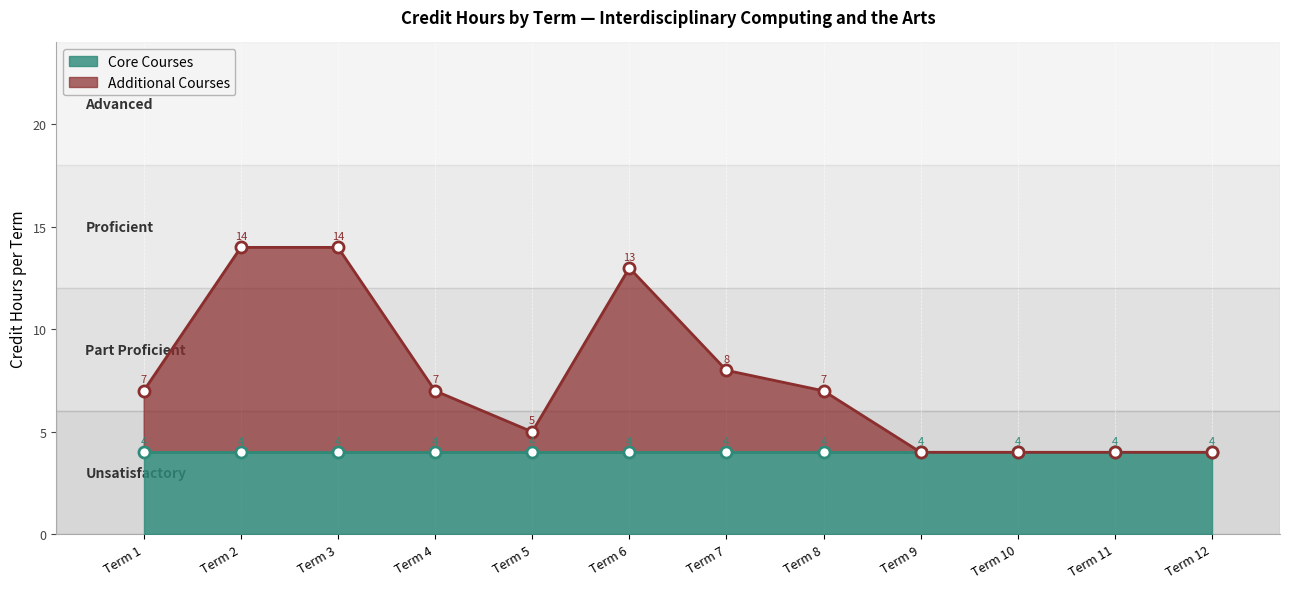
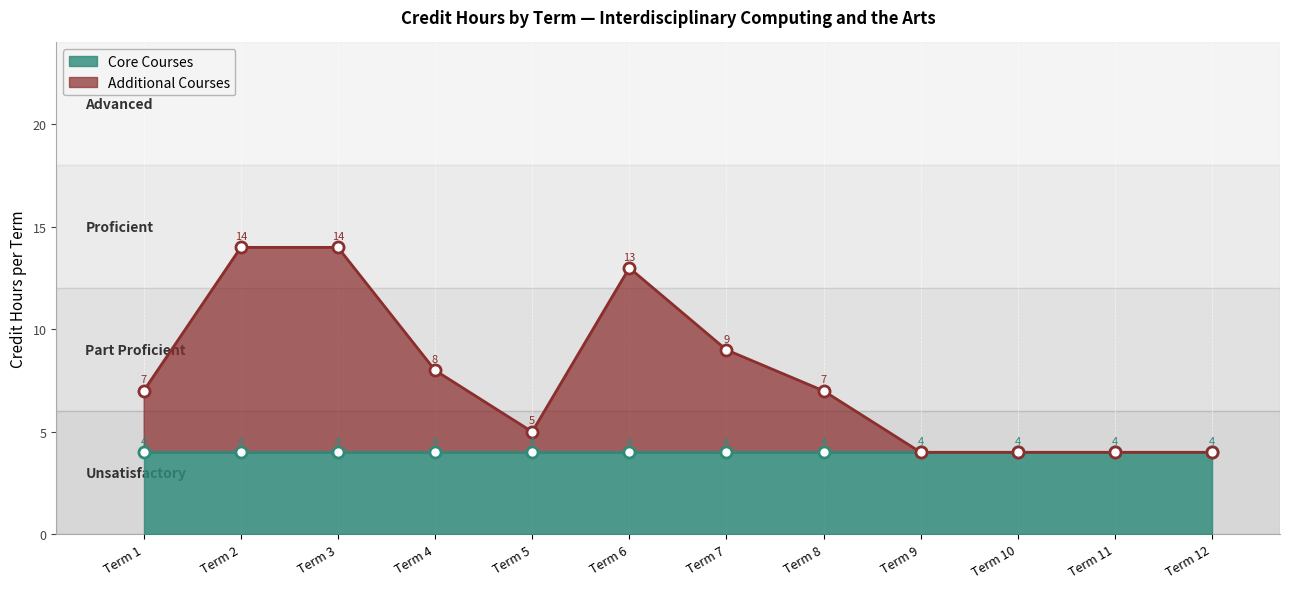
Additional Courses, Term 4: 7 -> 8
Additional Courses, Term 7: 8 -> 9
